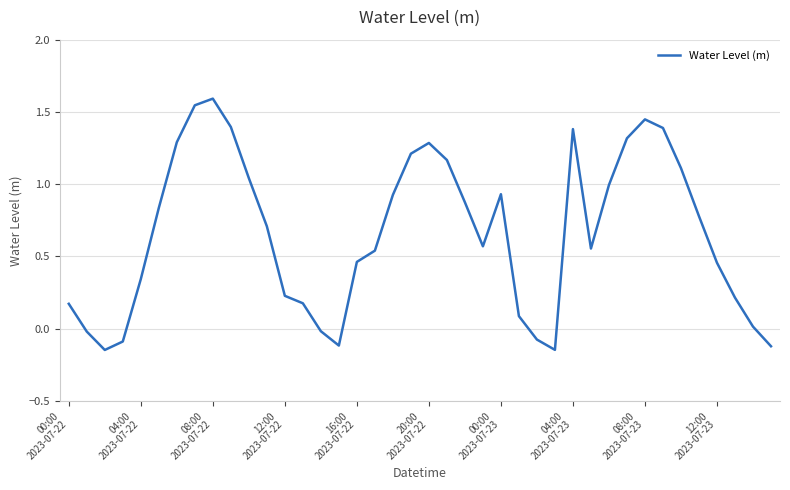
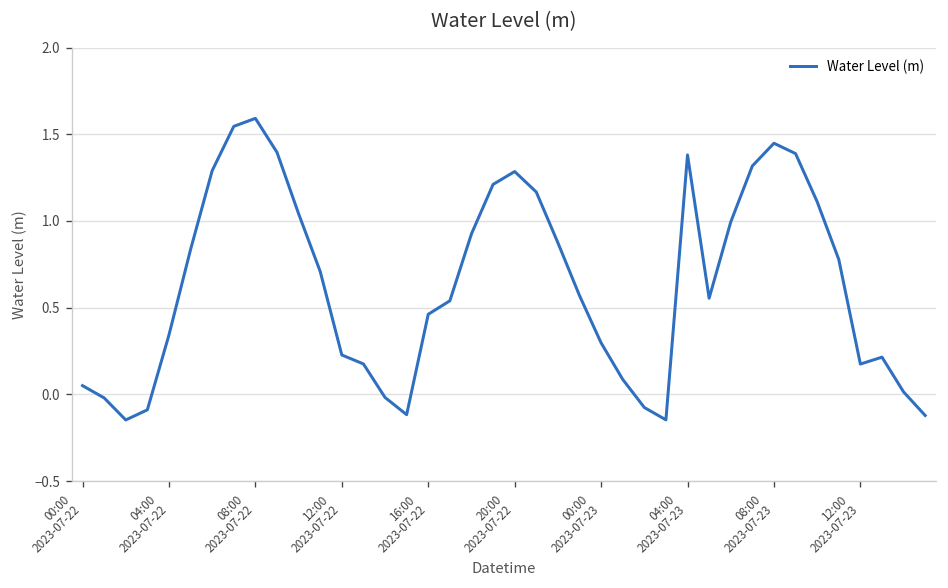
00:00 2023-07-22: 0.17 -> 0.05
00:00 2023-07-23: 0.93 -> 0.30
12:00 2023-07-23: 0.46 -> 0.17
